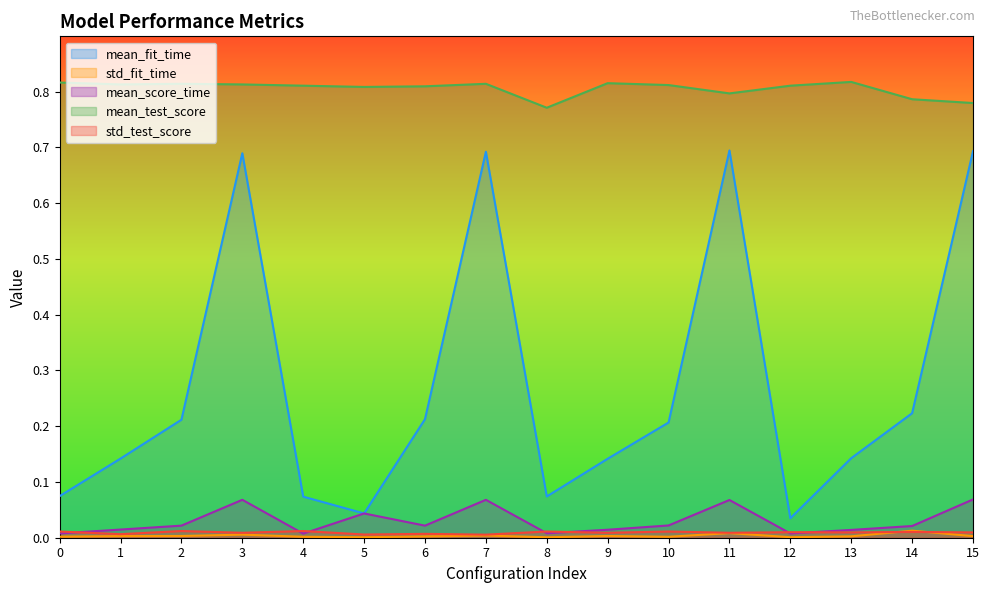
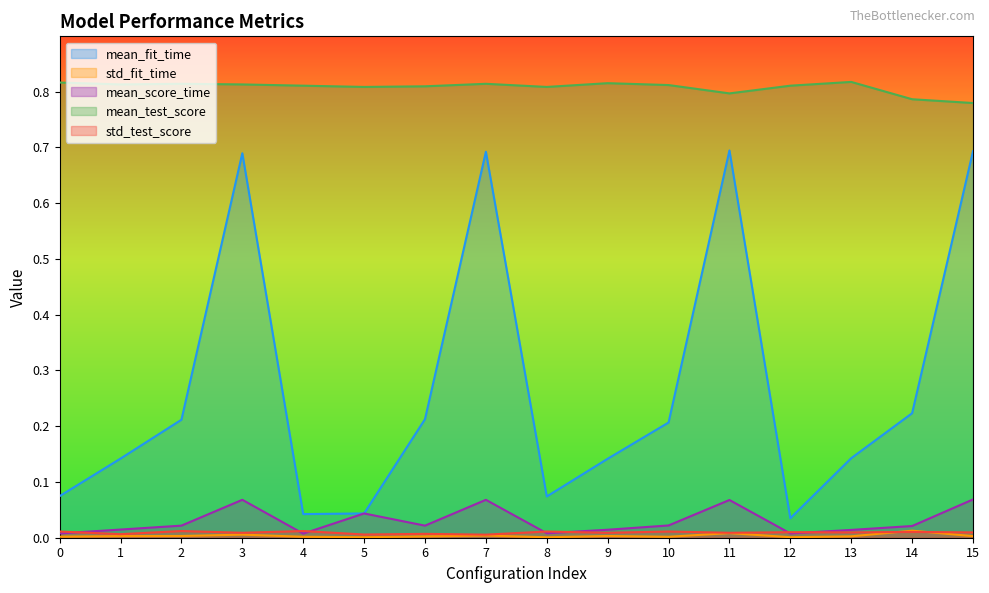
mean_fit_time, 4: 0.07 -> 0.04
mean_test_score, 8: 0.77 -> 0.81
